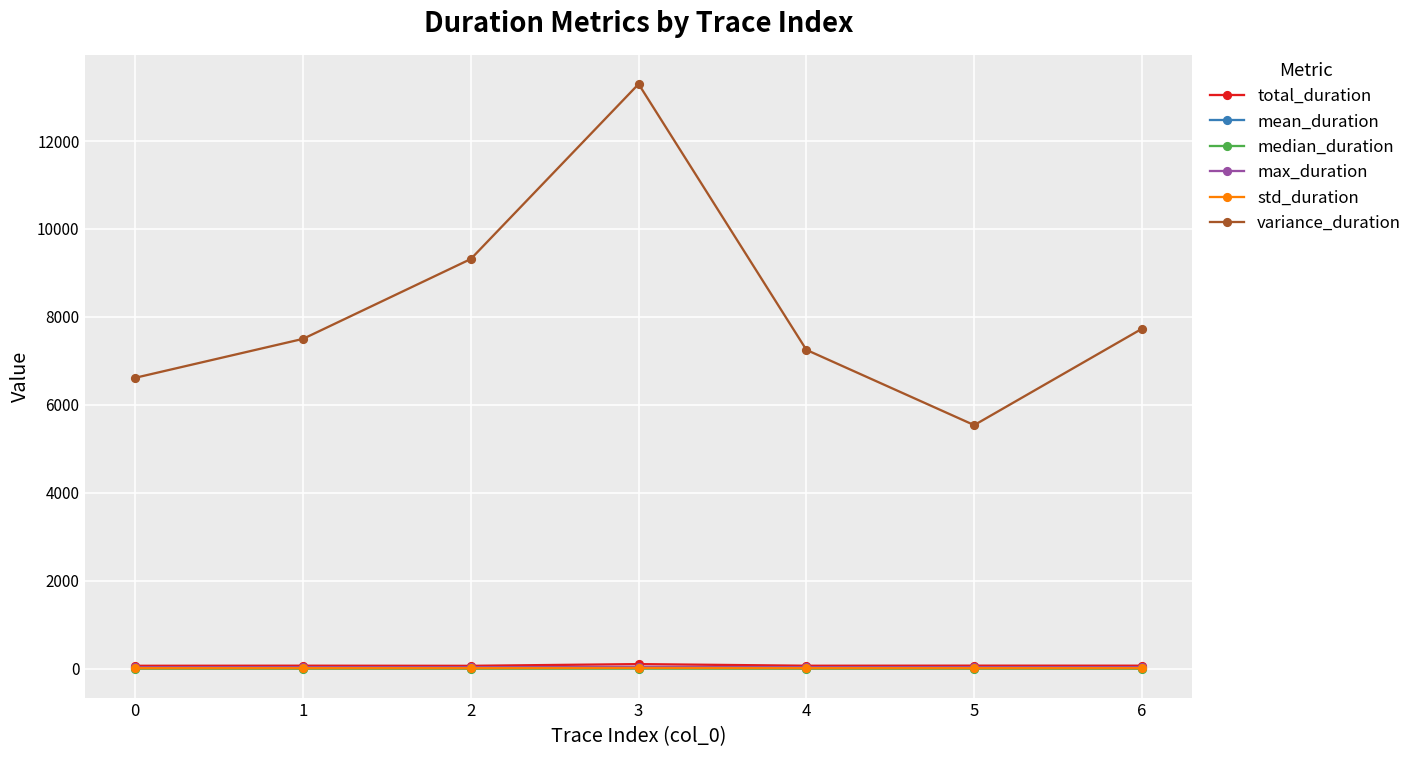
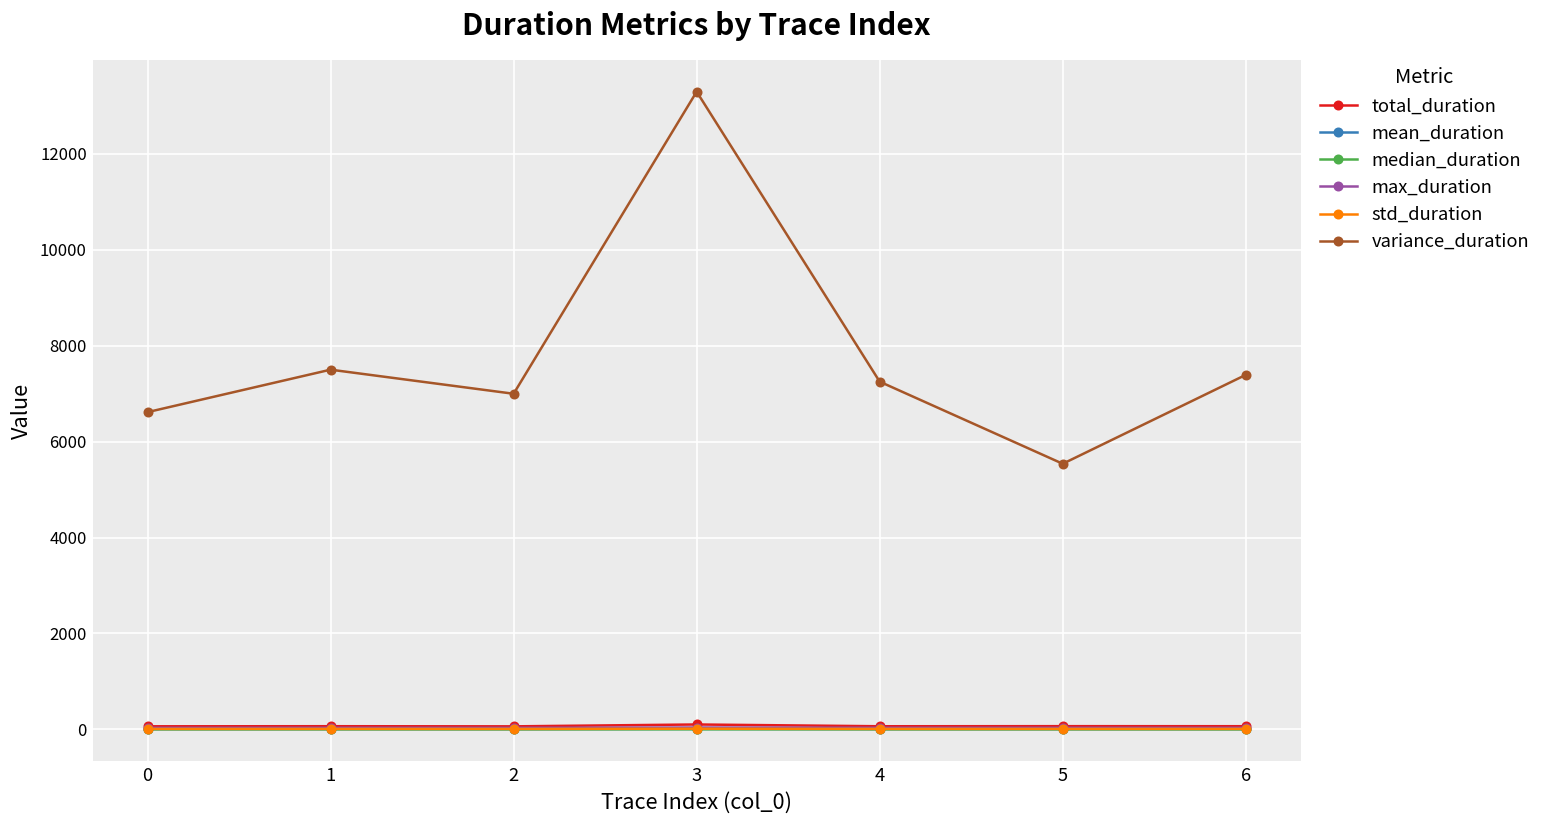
variance_duration, 2: 9300 -> 7000
variance_duration, 6: 7700 -> 7400
